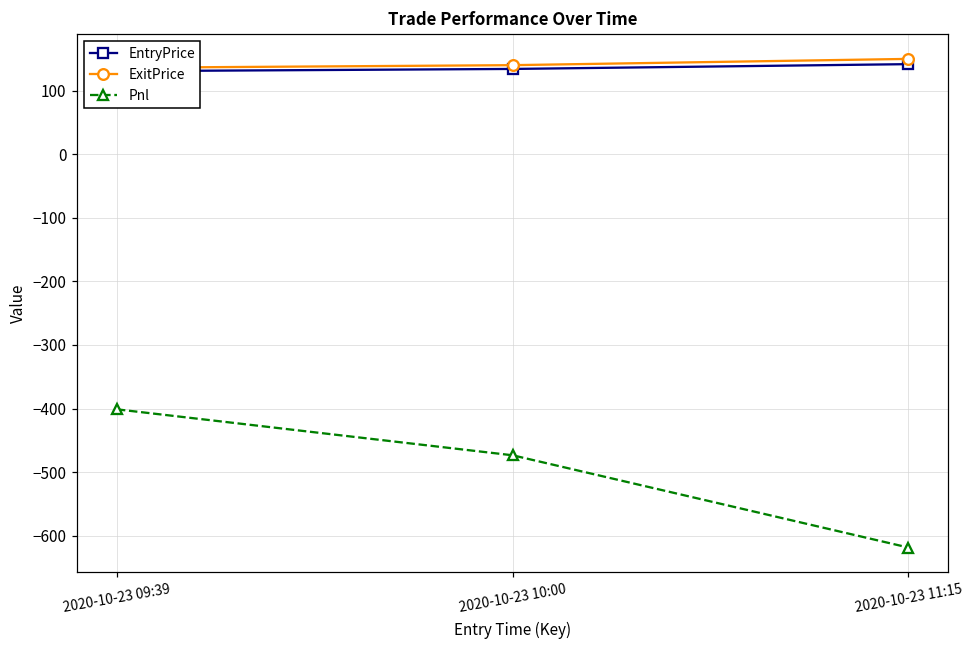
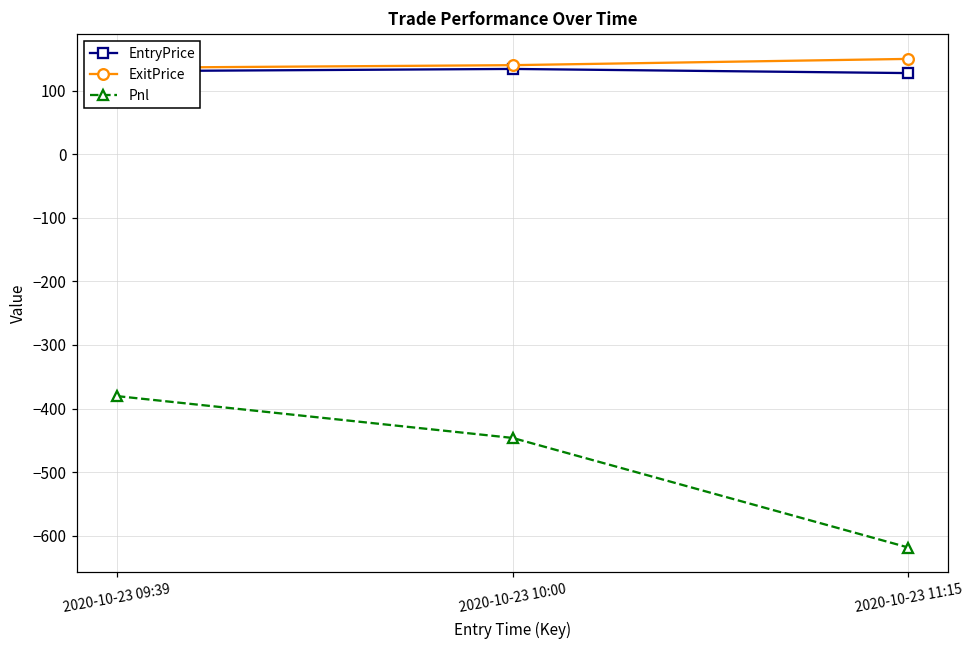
Pnl, 2020-10-23 09:39: -400 -> -380
Pnl, 2020-10-23 10:00: -470 -> -450
EntryPrice, 2020-10-23 11:15: 140 -> 130
